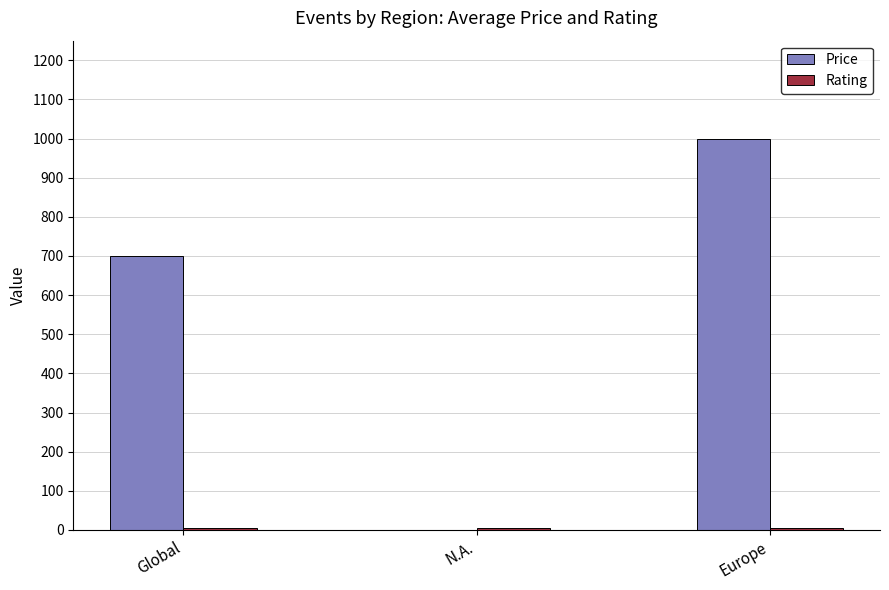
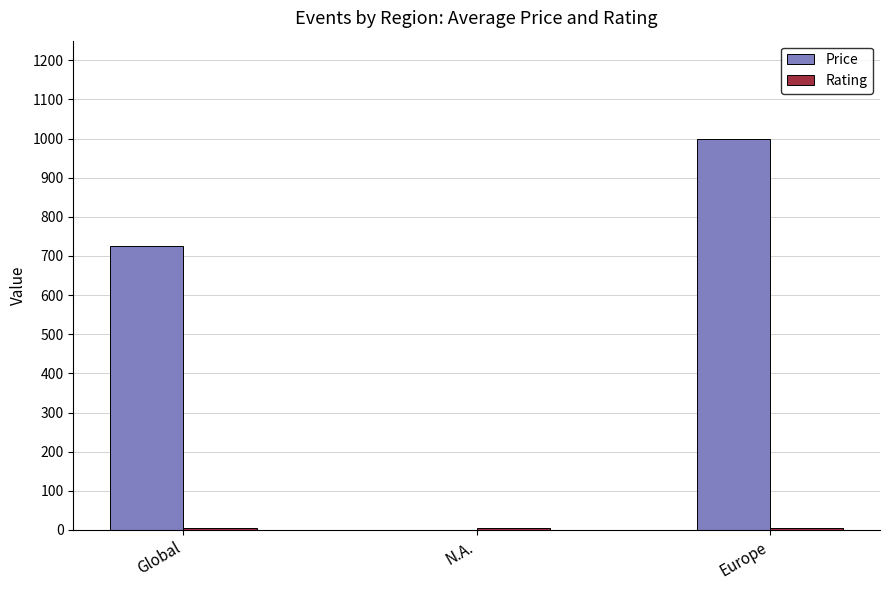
Price, Global: 700 -> 730
